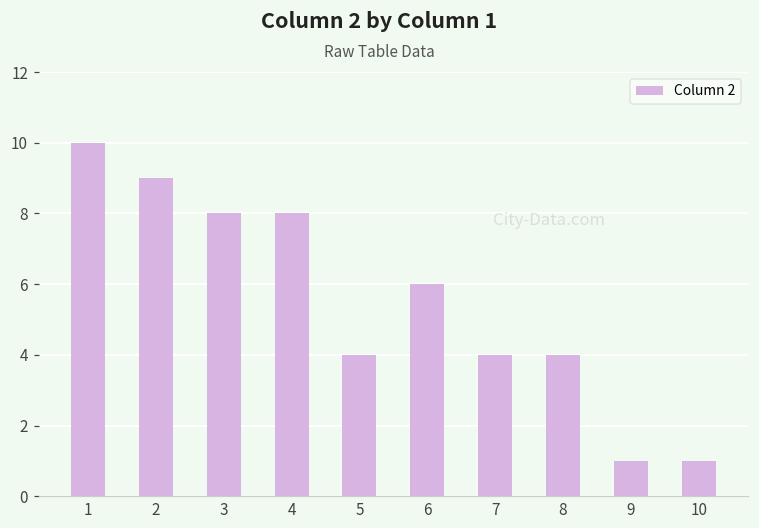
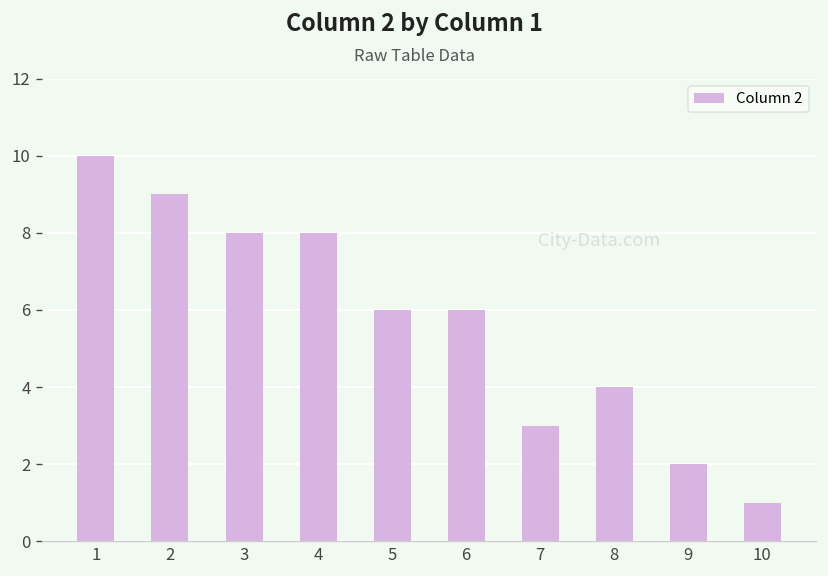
5: 4 -> 6
7: 4 -> 3
9: 1 -> 2
